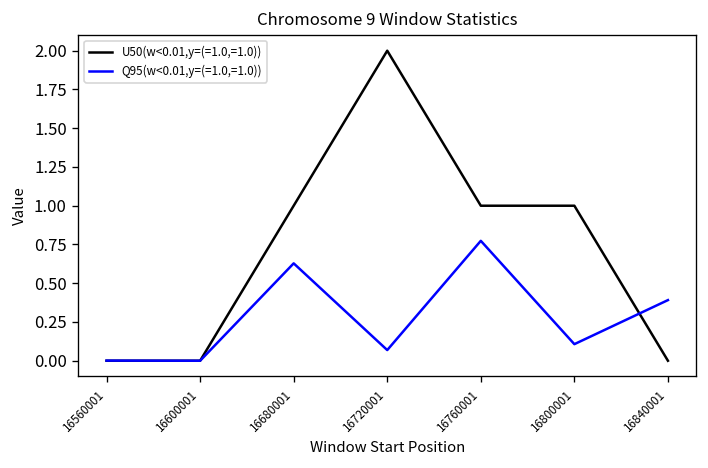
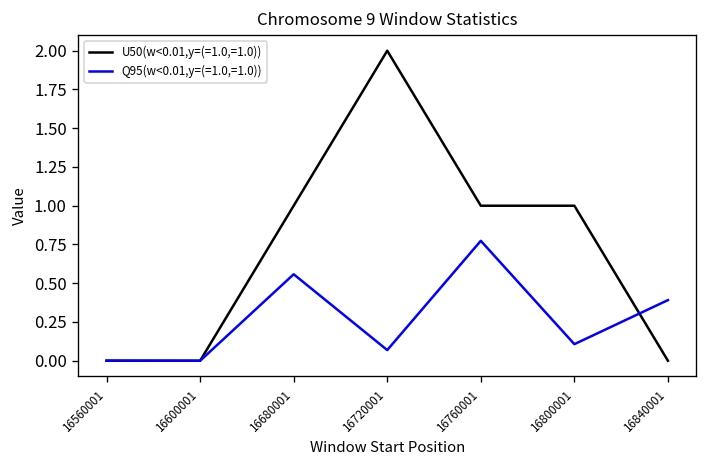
Q95(w<0.01,y=(=1.0,=1.0)), 16680001: 0.63 -> 0.56
